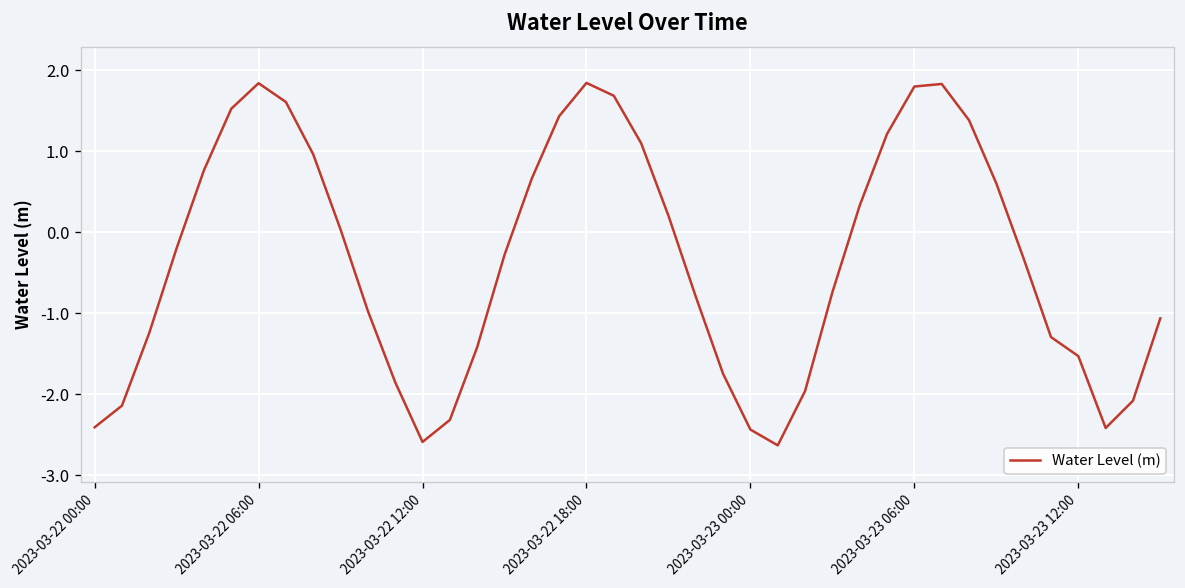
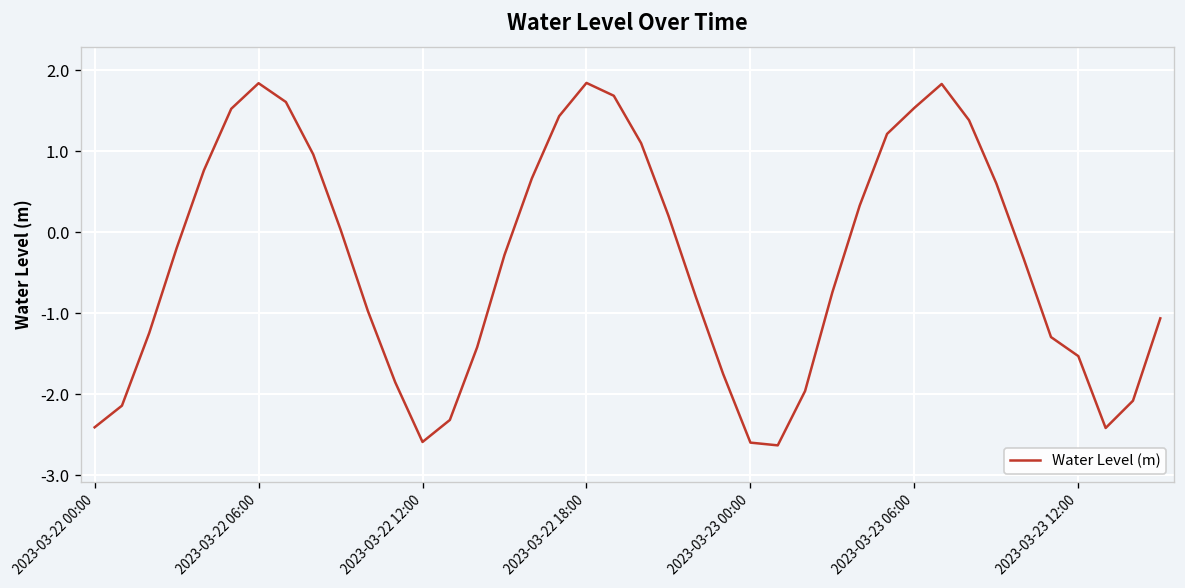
2023-03-23 00:00: -2.4 -> -2.6
2023-03-23 06:00: 1.8 -> 1.5
